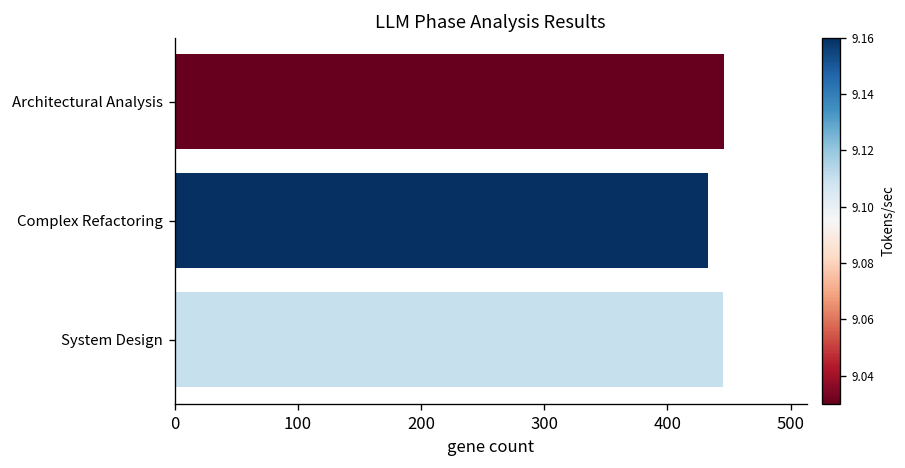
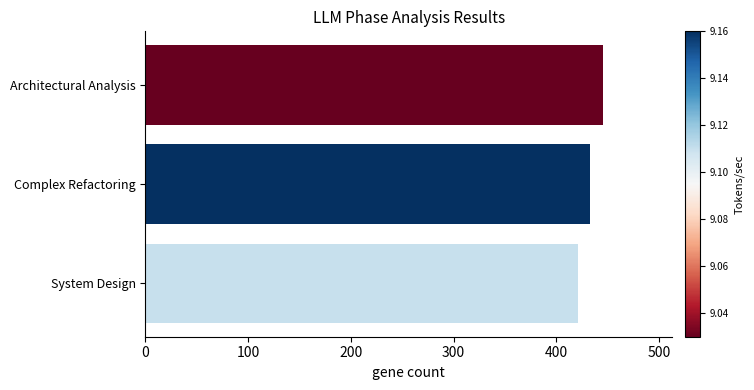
System Design: 445 -> 421
